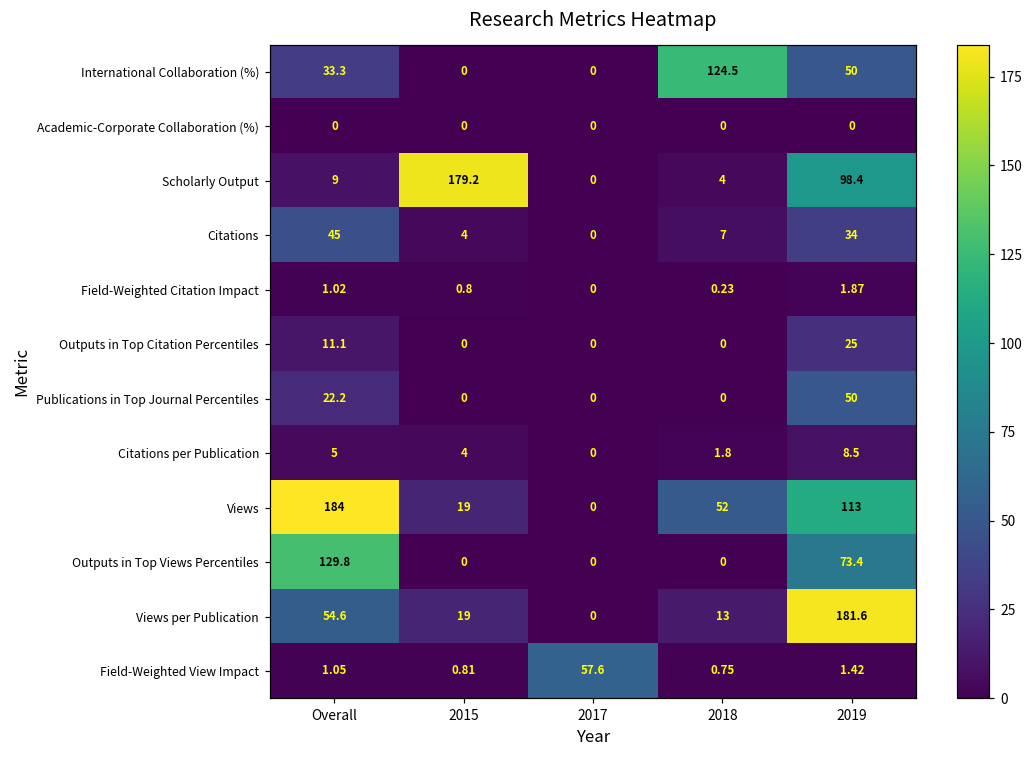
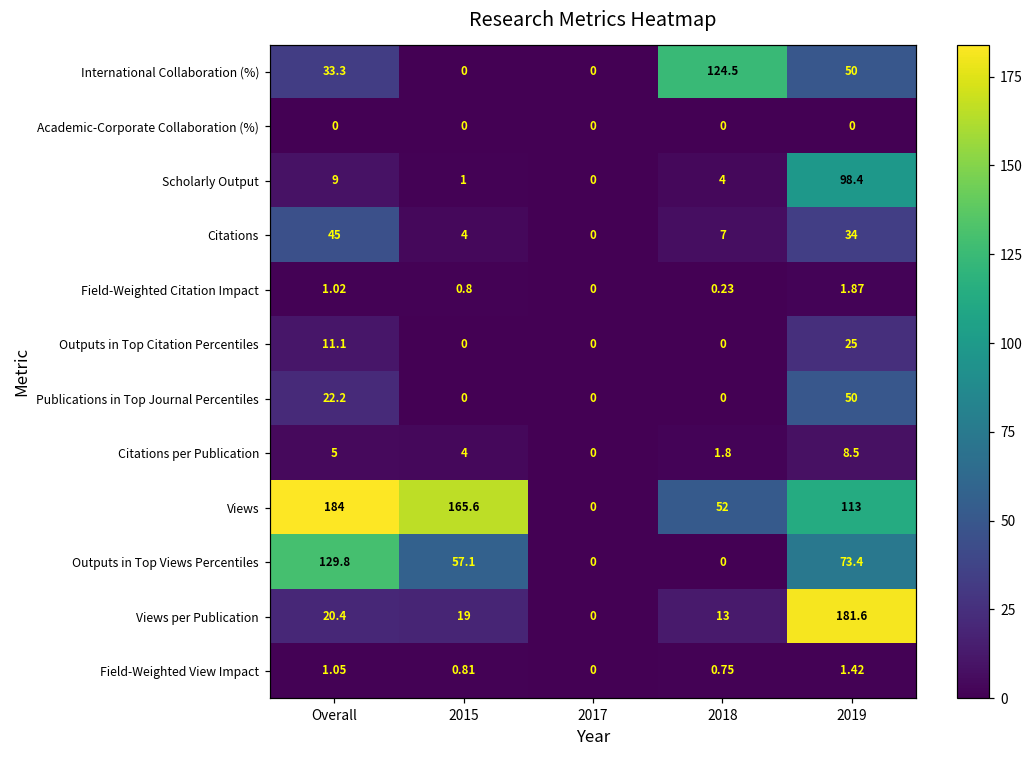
Scholarly Output, 2015: 179.2 -> 1
Views, 2015: 19 -> 165.6
Outputs in Top Views Percentiles, 2015: 0 -> 57.1
Views per Publication, Overall: 54.6 -> 20.4
Field-Weighted View Impact, 2017: 57.6 -> 0
